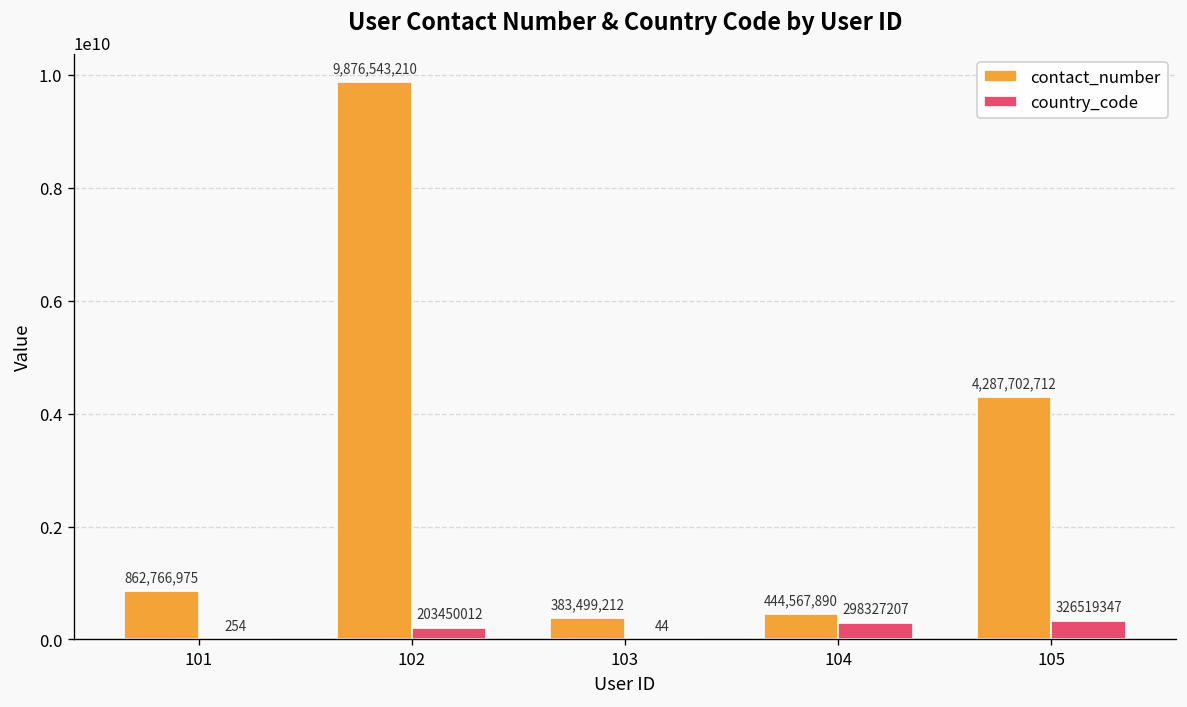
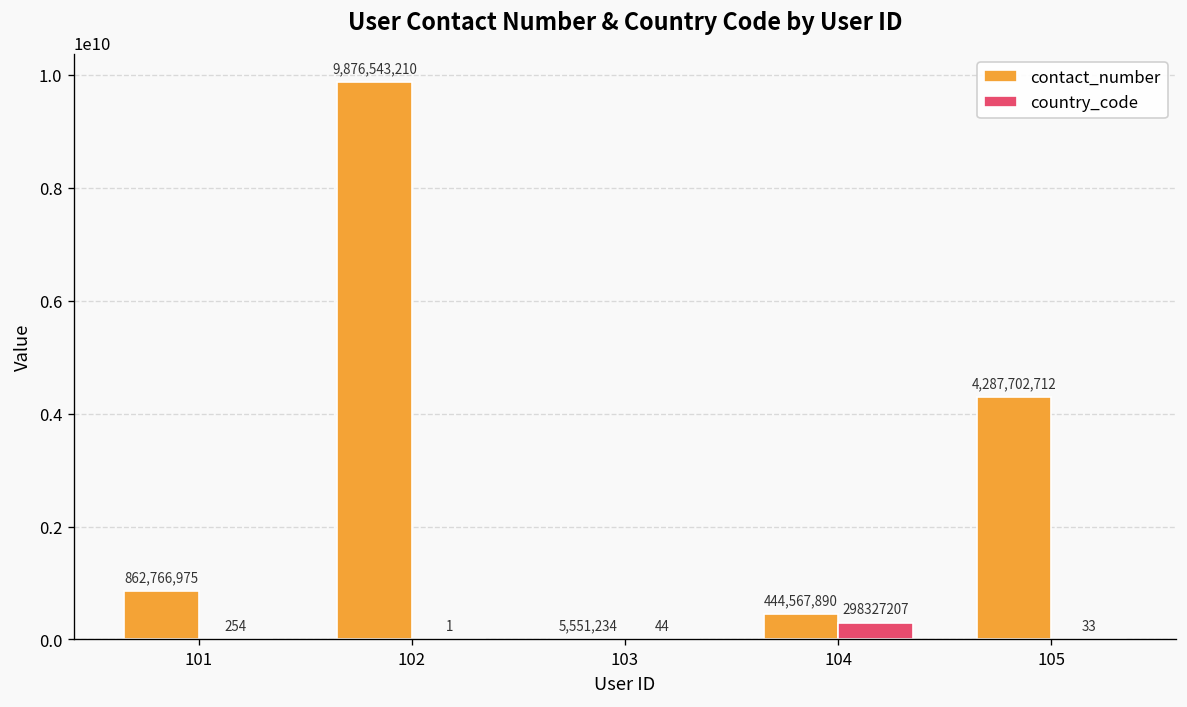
country_code, 102: 203450012 -> 1
contact_number, 103: 383,499,212 -> 5,551,234
country_code, 105: 326519347 -> 33
